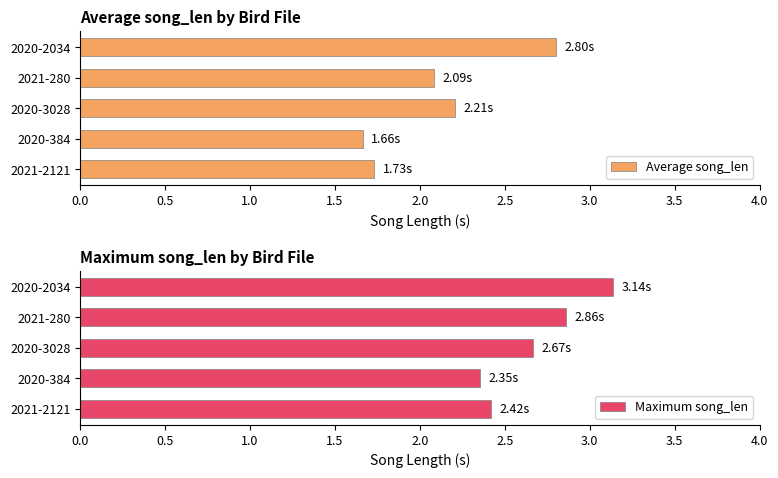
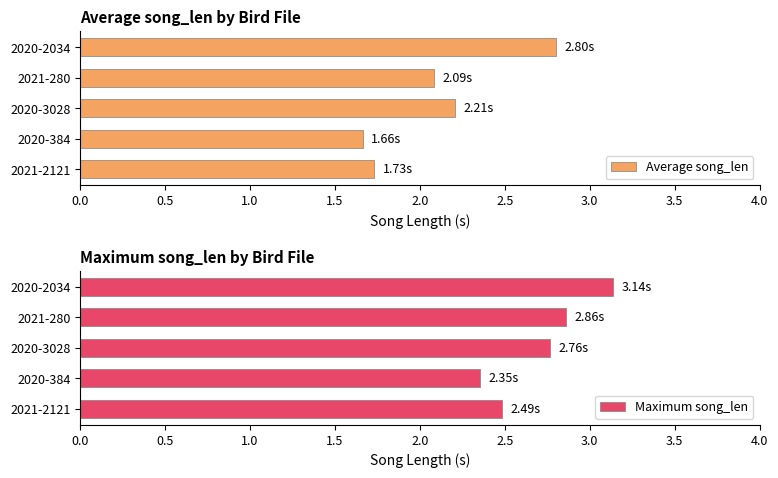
Maximum song_len by Bird File, 2020-3028: 2.67s -> 2.76s
Maximum song_len by Bird File, 2021-2121: 2.42s -> 2.49s
